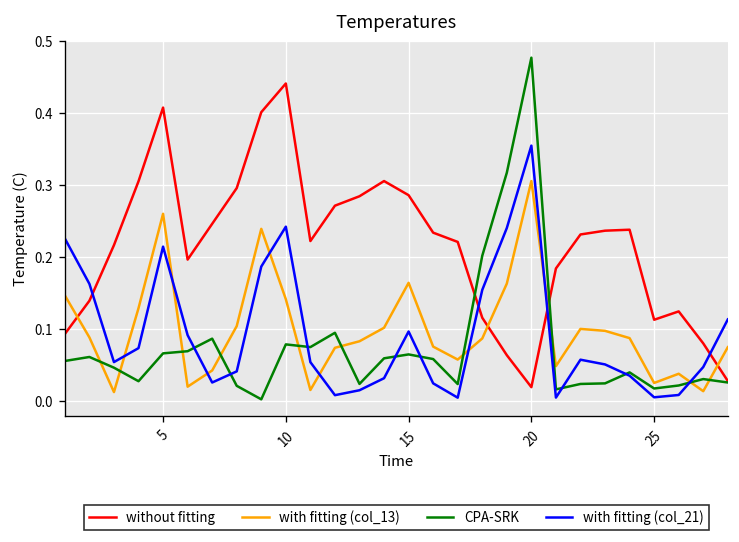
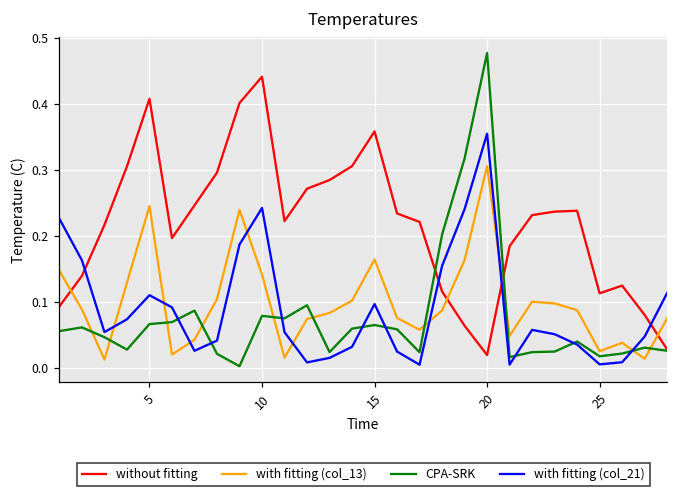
with fitting (col_13), 5: 0.26 -> 0.24
with fitting (col_21), 5: 0.21 -> 0.11
without fitting, 15: 0.29 -> 0.36
